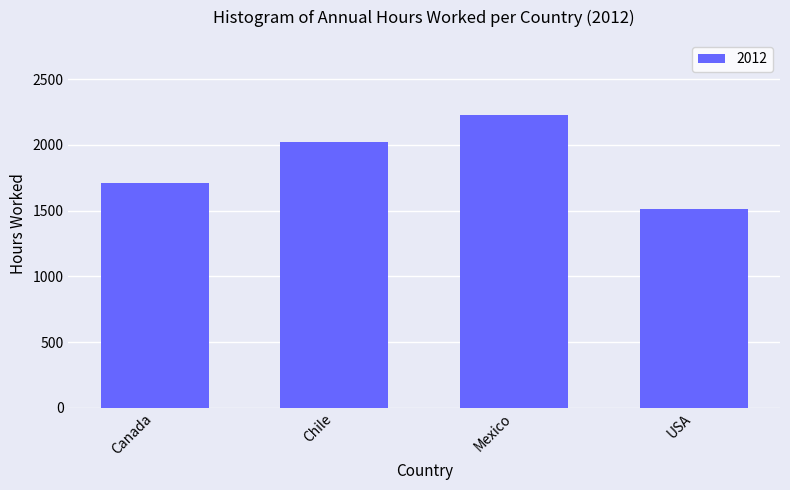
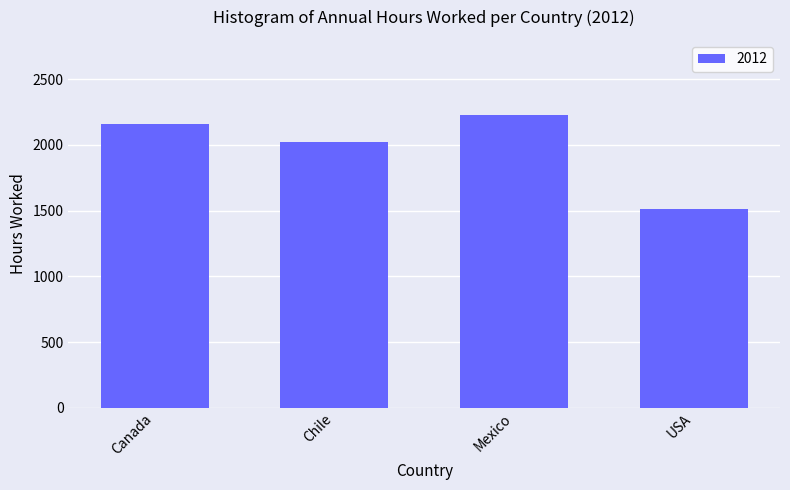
Canada: 1710 -> 2160
